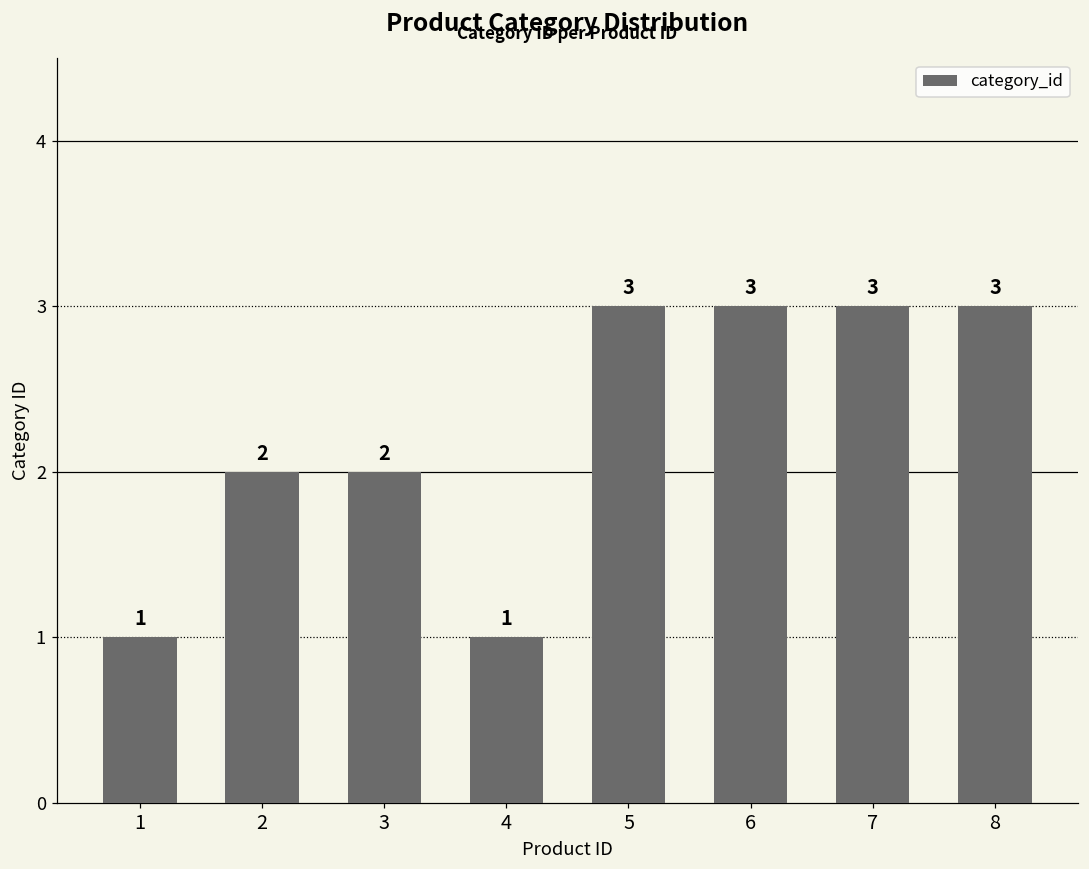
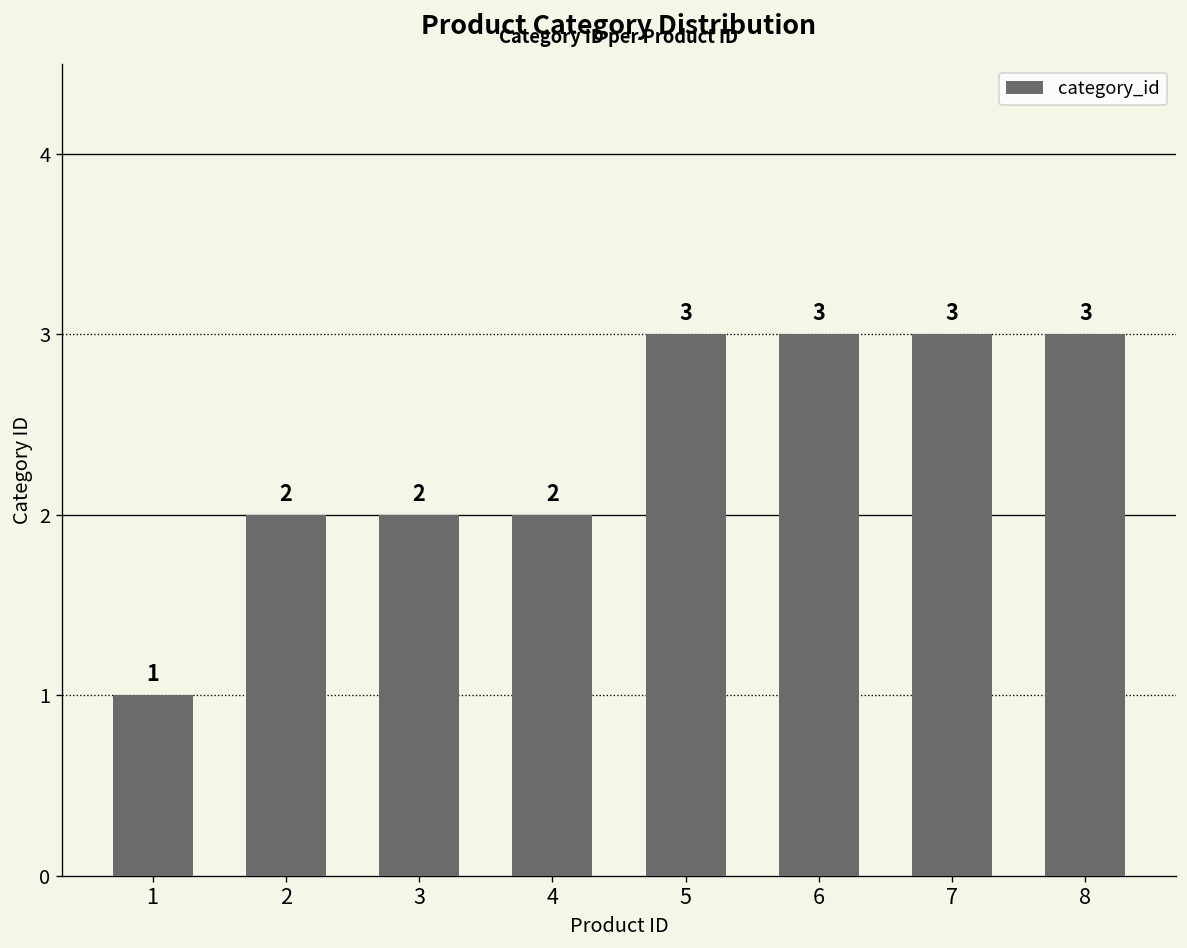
4: 1 -> 2
